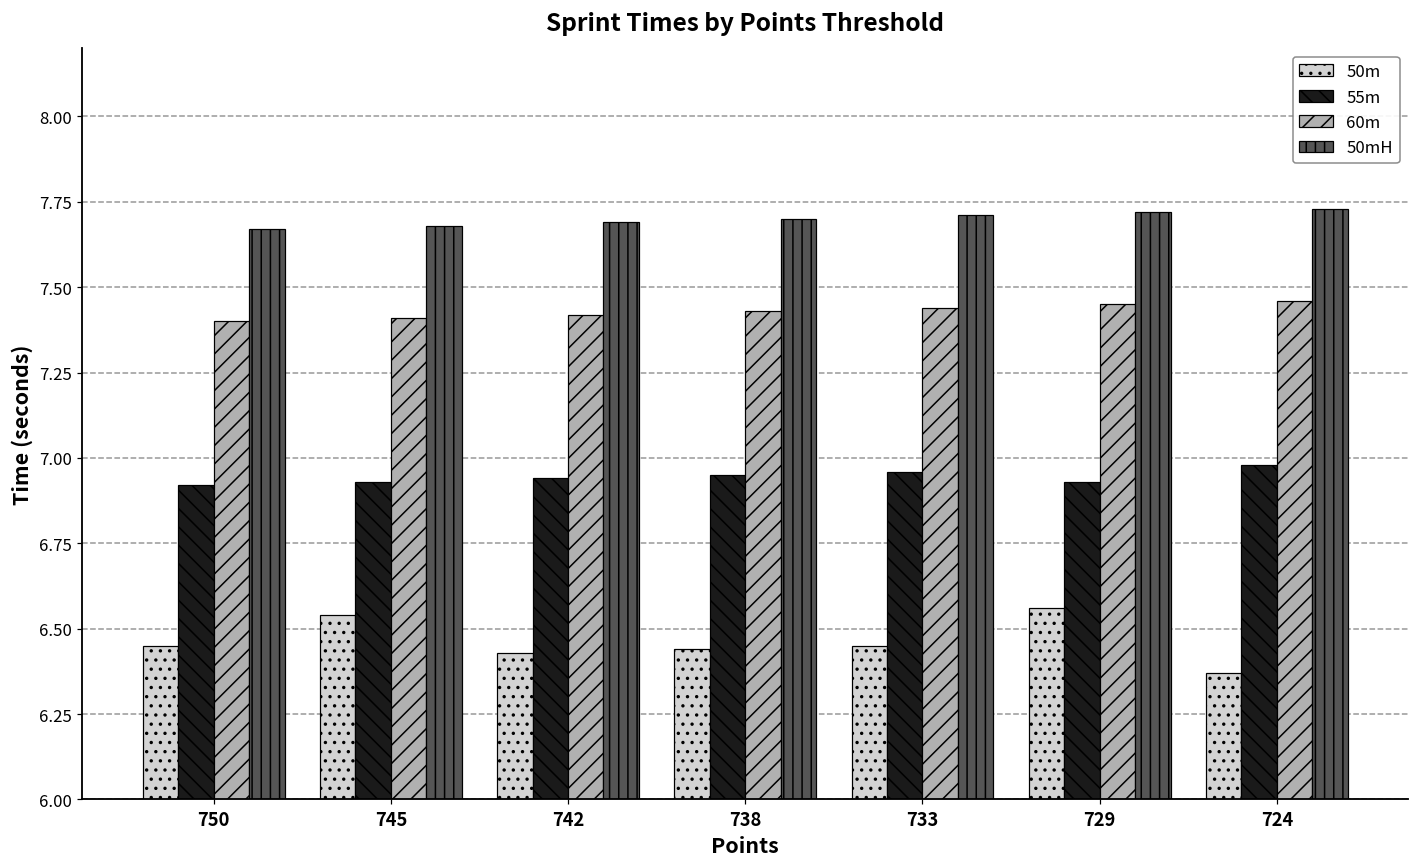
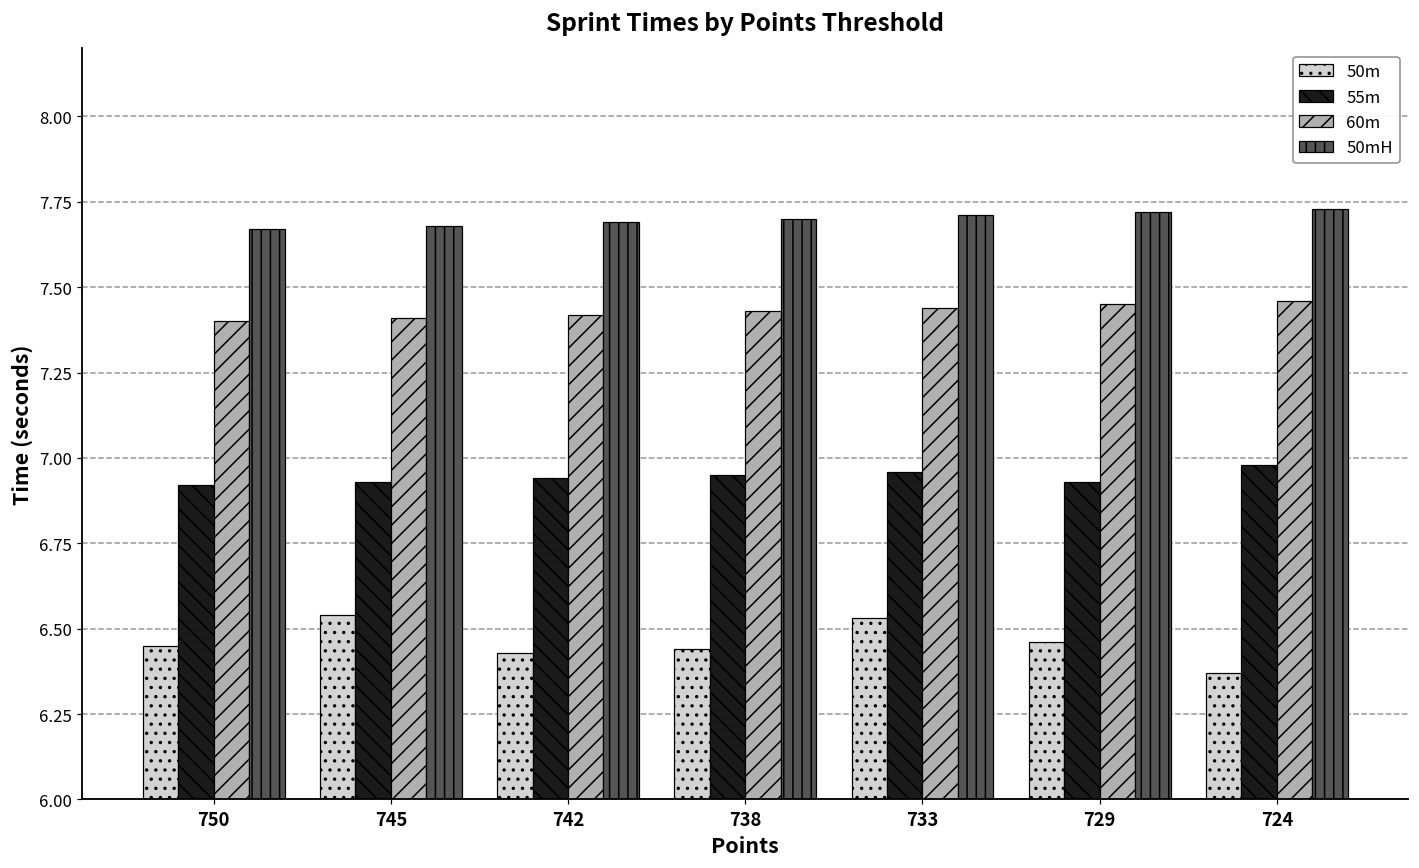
50m, 733: 6.45 -> 6.53
50m, 729: 6.56 -> 6.46
